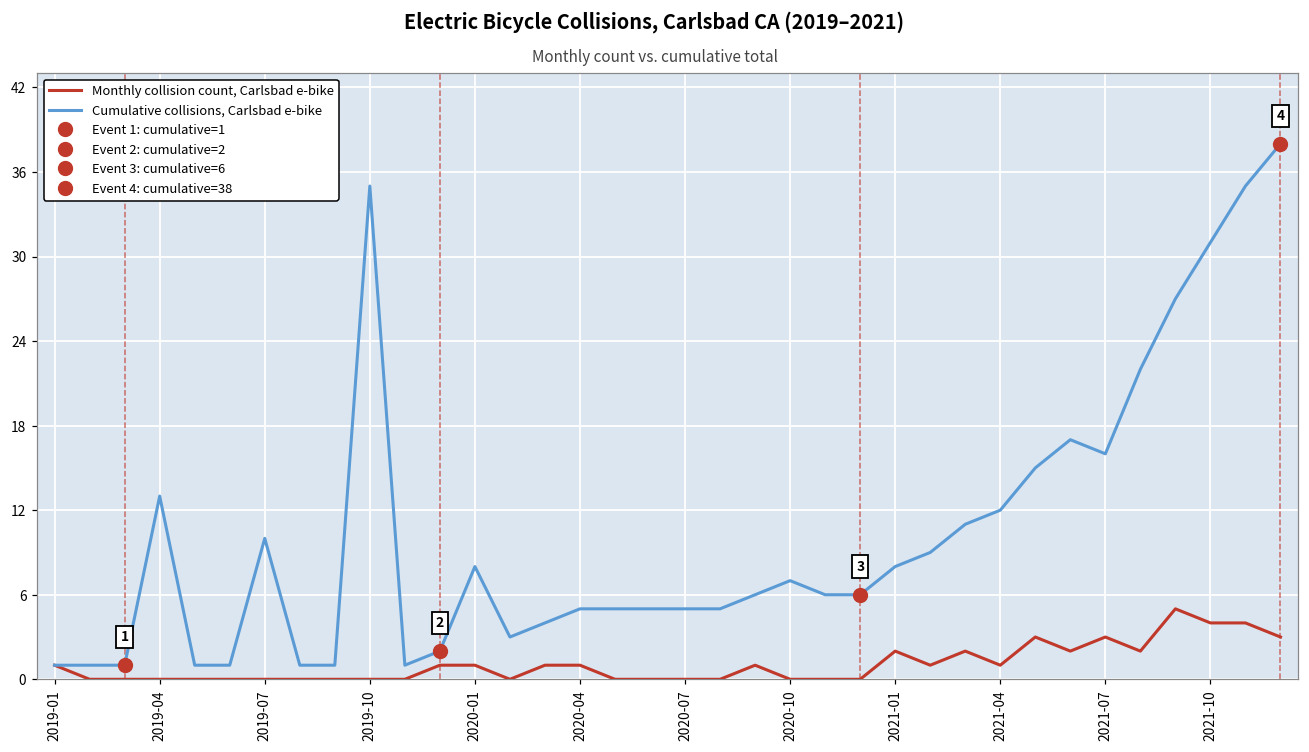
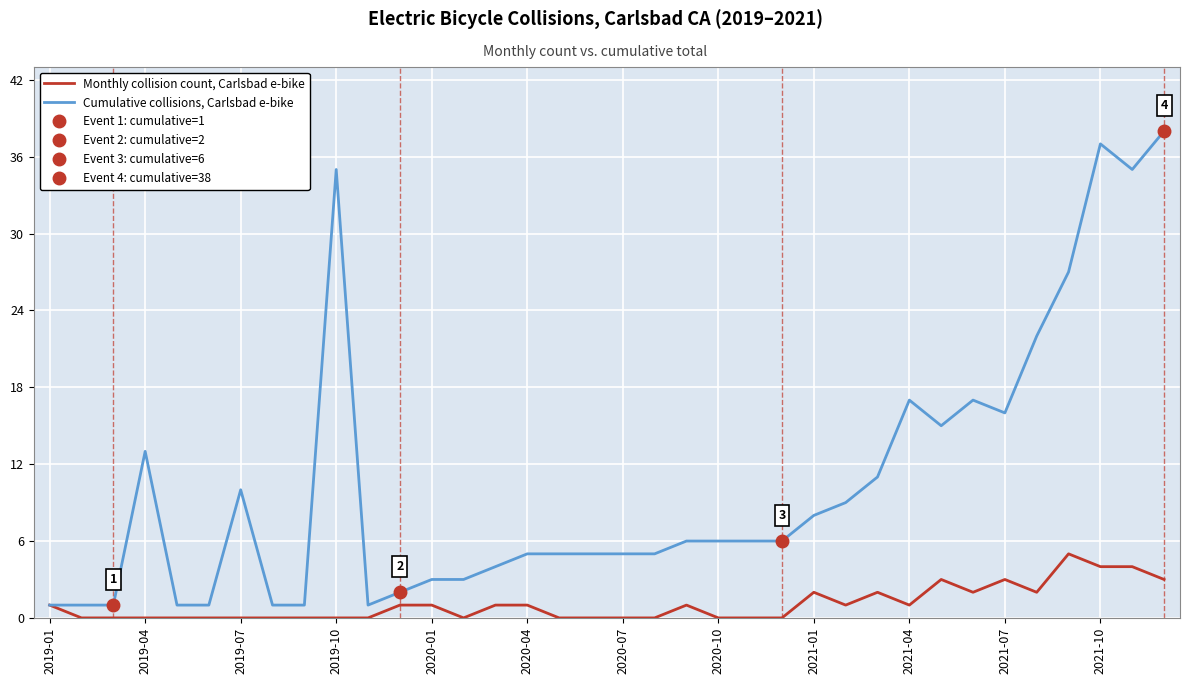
Cumulative collisions, Carlsbad e-bike, 2020-01: 8 -> 3
Cumulative collisions, Carlsbad e-bike, 2020-10: 7 -> 6
Cumulative collisions, Carlsbad e-bike, 2021-04: 12 -> 17
Cumulative collisions, Carlsbad e-bike, 2021-10: 31 -> 37
